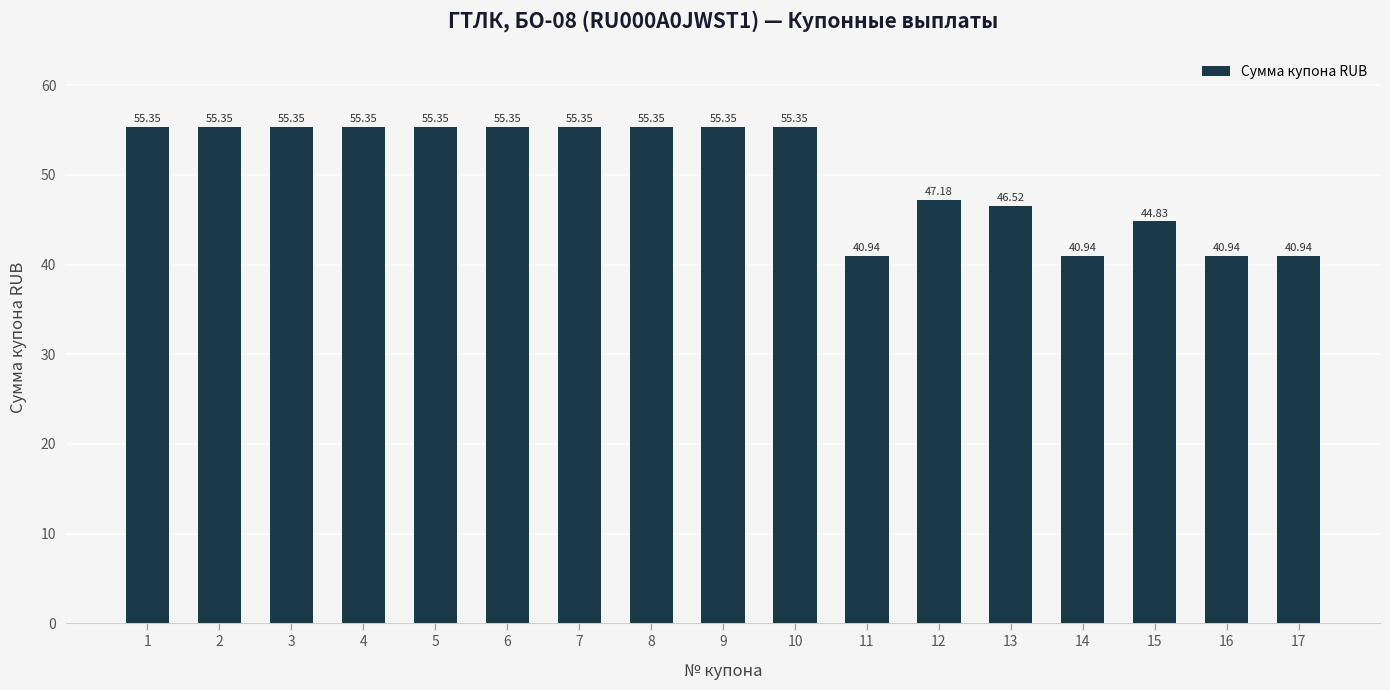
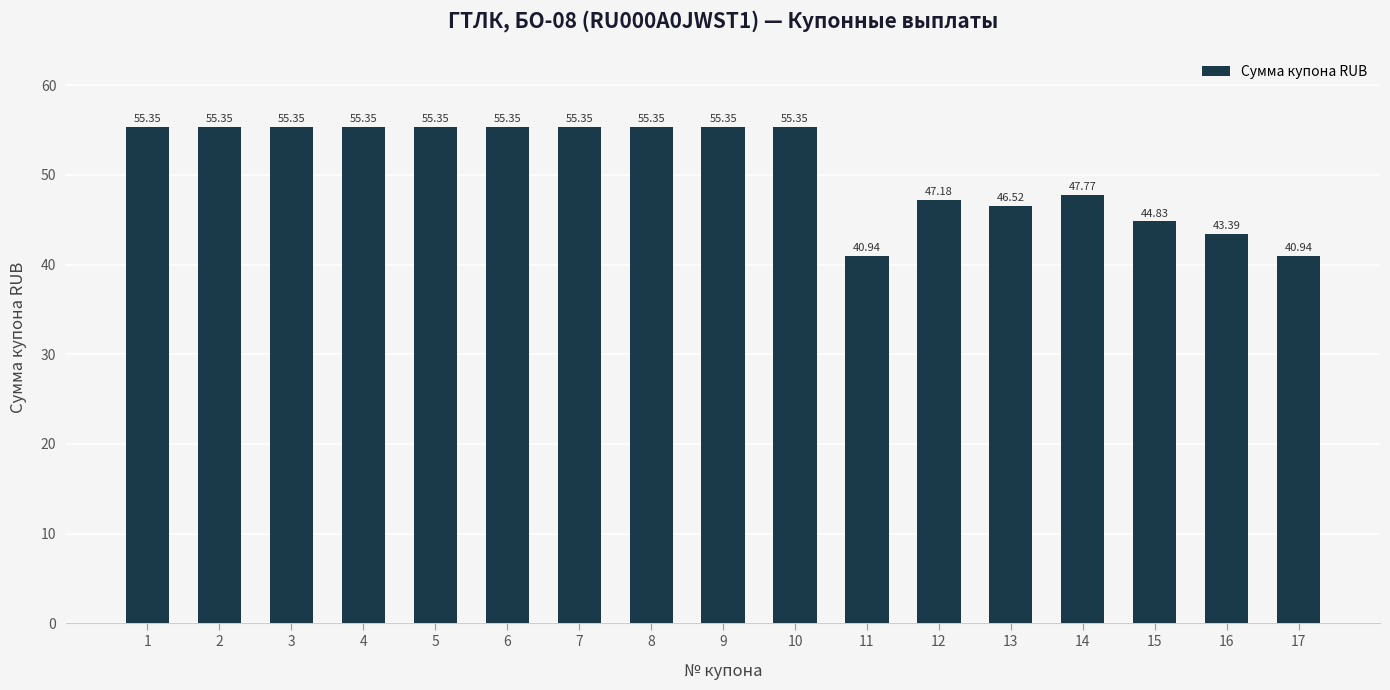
14: 40.94 -> 47.77
16: 40.94 -> 43.39
